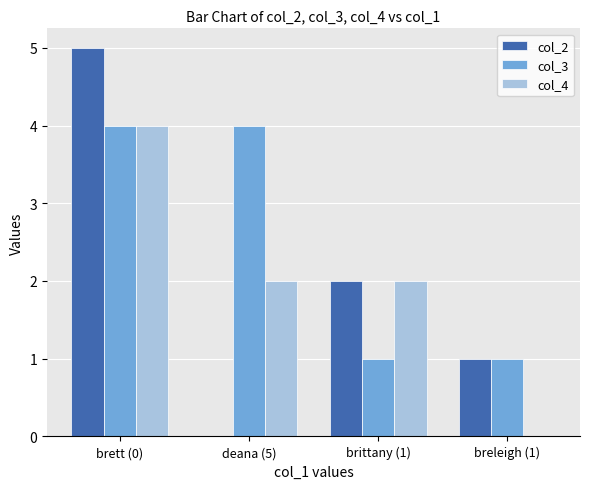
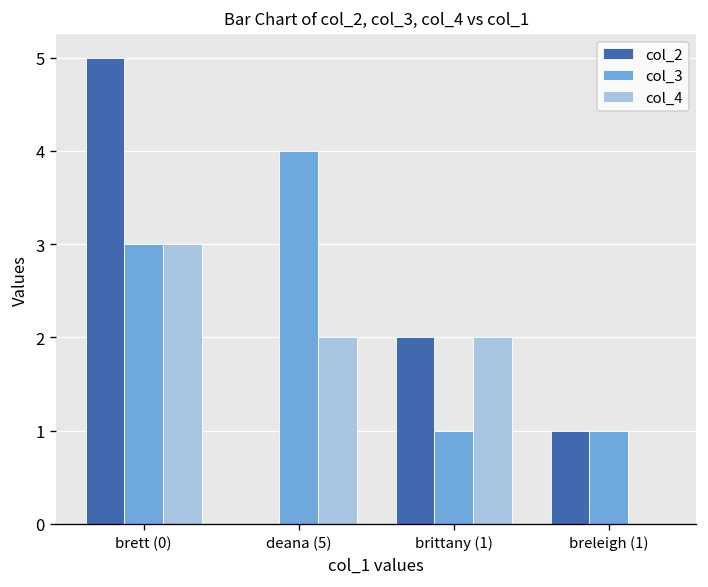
col_3, brett (0): 4 -> 3
col_4, brett (0): 4 -> 3
